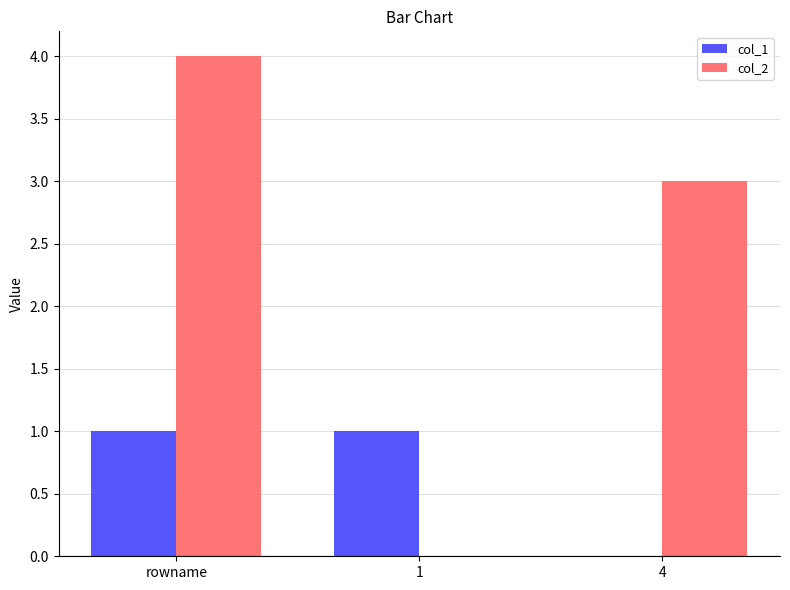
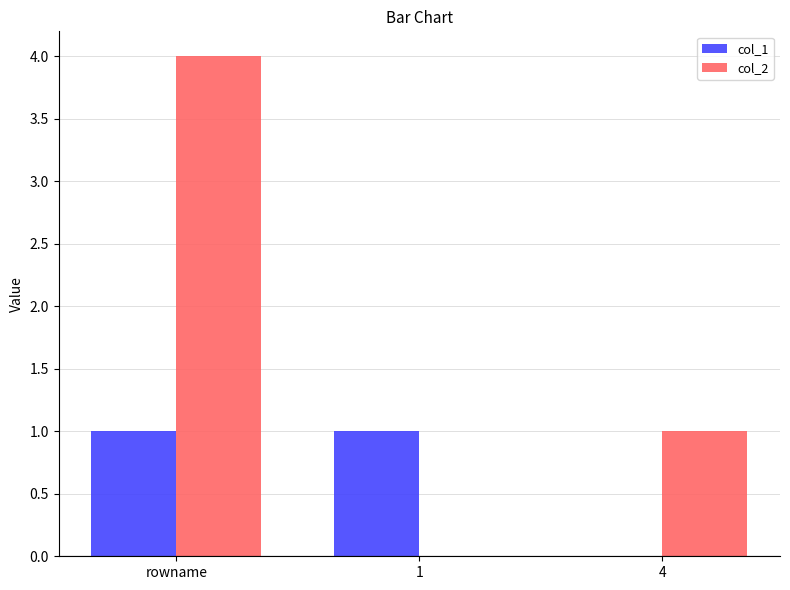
col_2, 4: 3 -> 1
